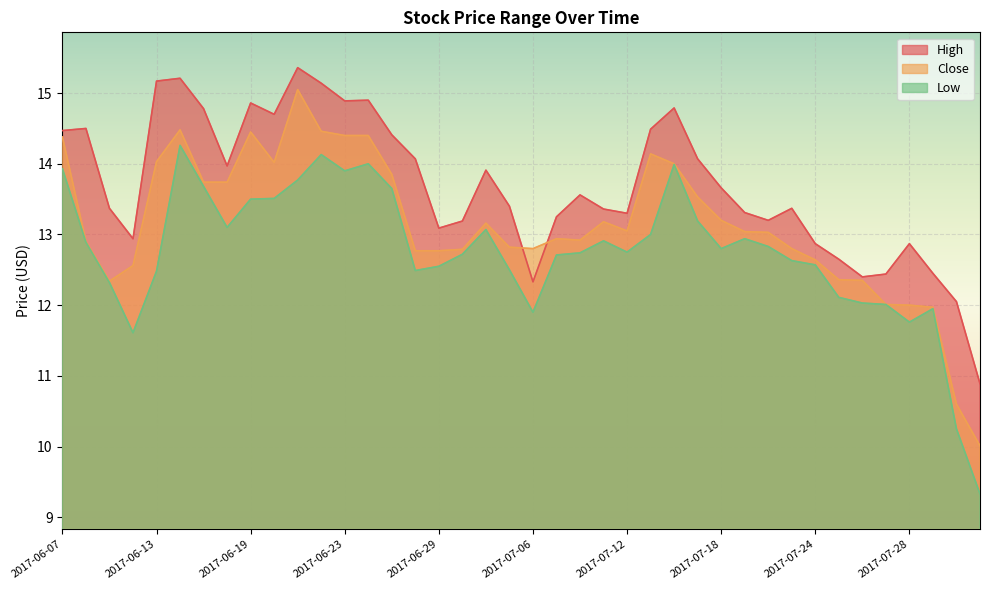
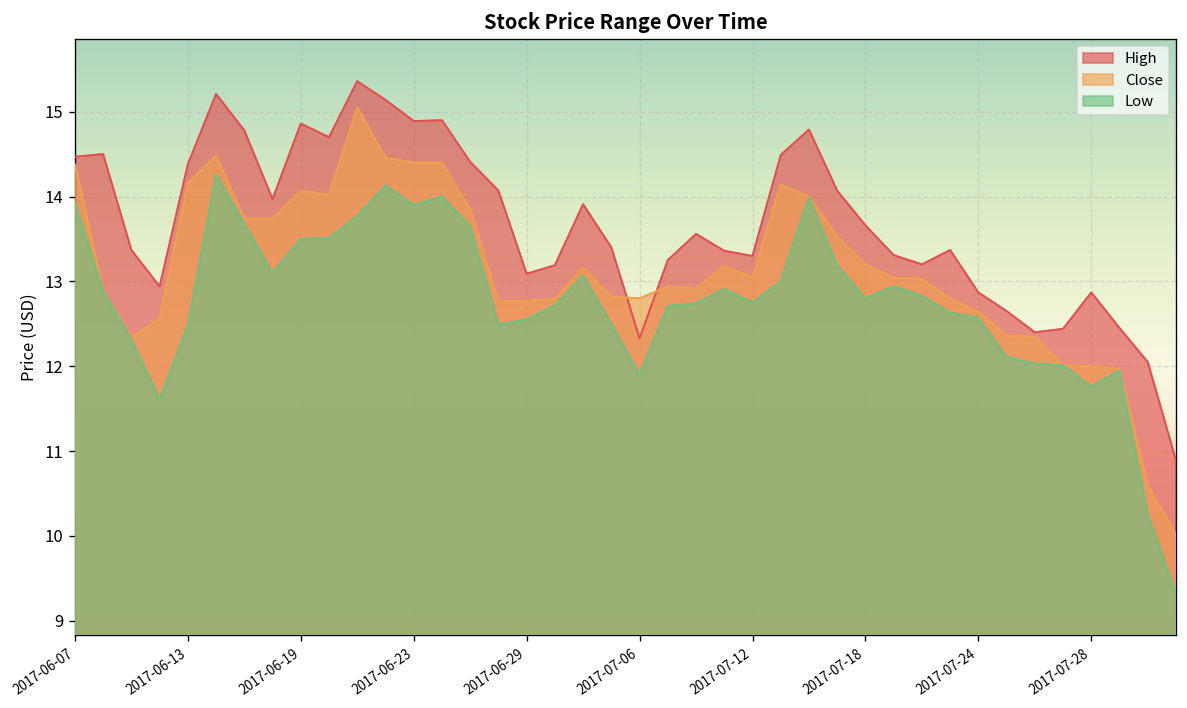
High, 2017-06-13: 15.2 -> 14.4
Close, 2017-06-13: 14.0 -> 14.2
Close, 2017-06-19: 14.5 -> 14.1
